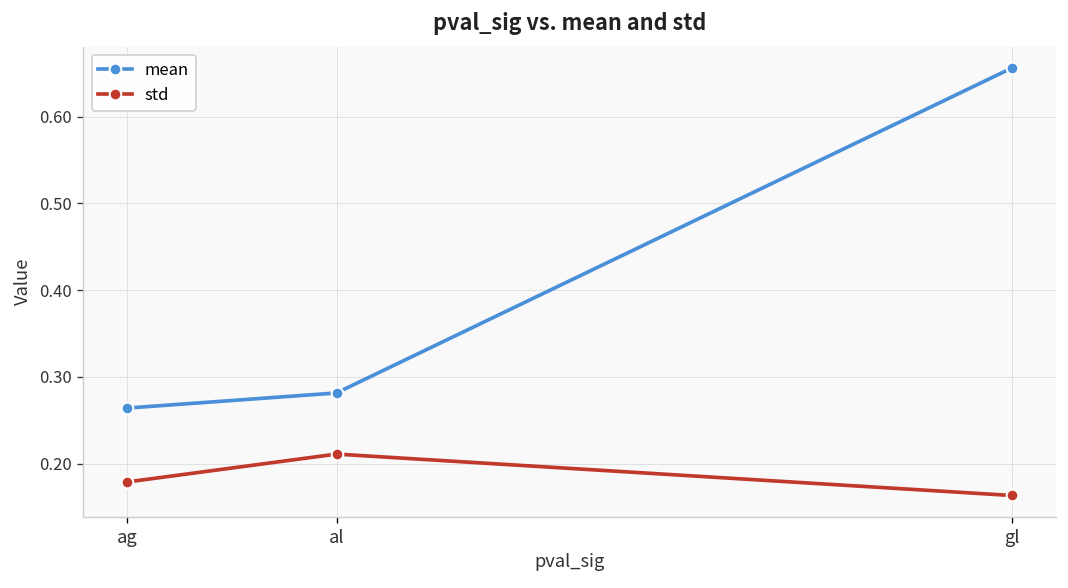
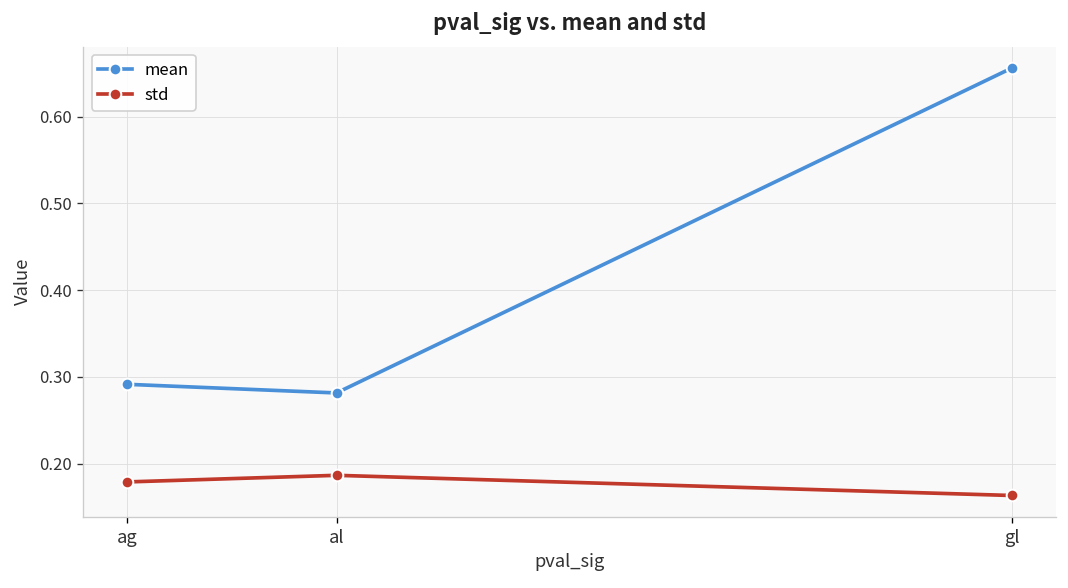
mean, ag: 0.26 -> 0.29
std, al: 0.21 -> 0.19
